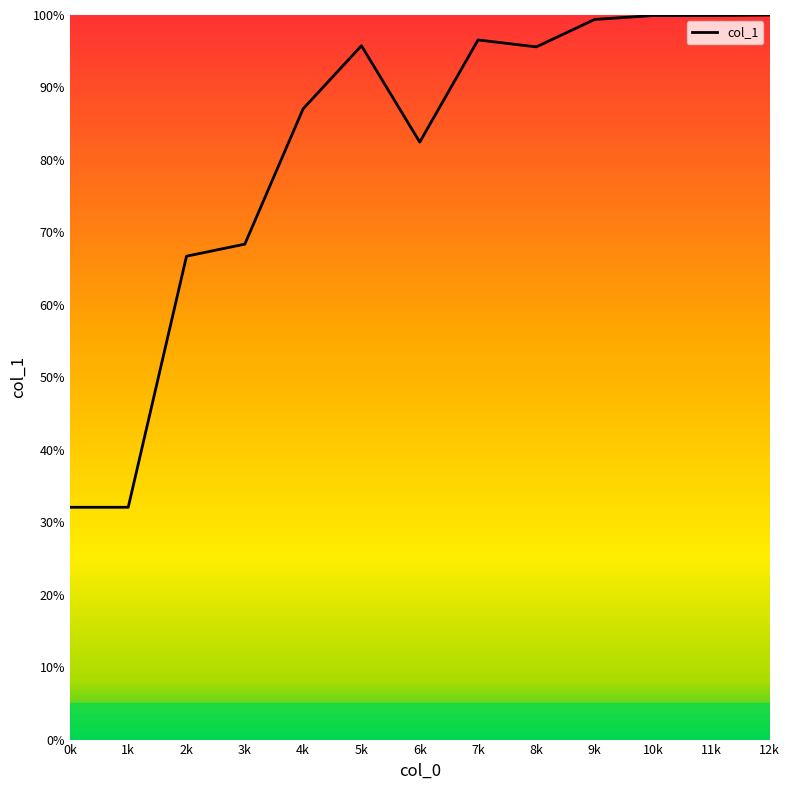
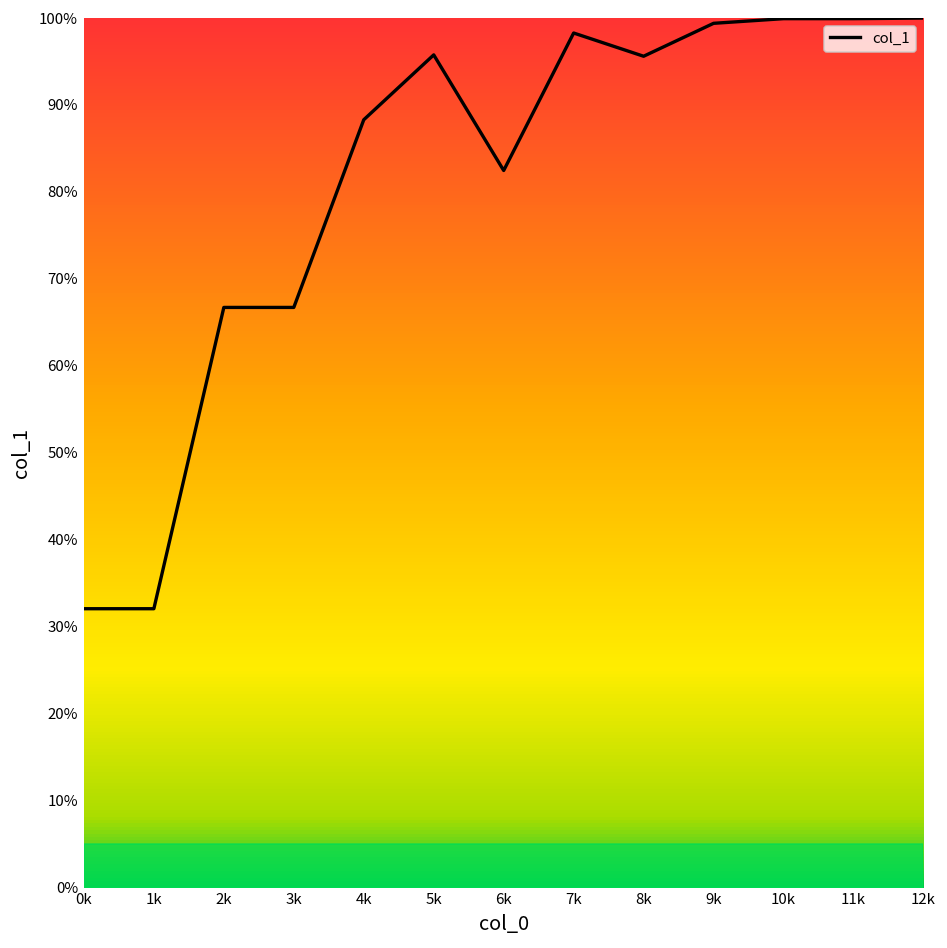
3k: 68% -> 67%
4k: 87% -> 88%
7k: 97% -> 98%
